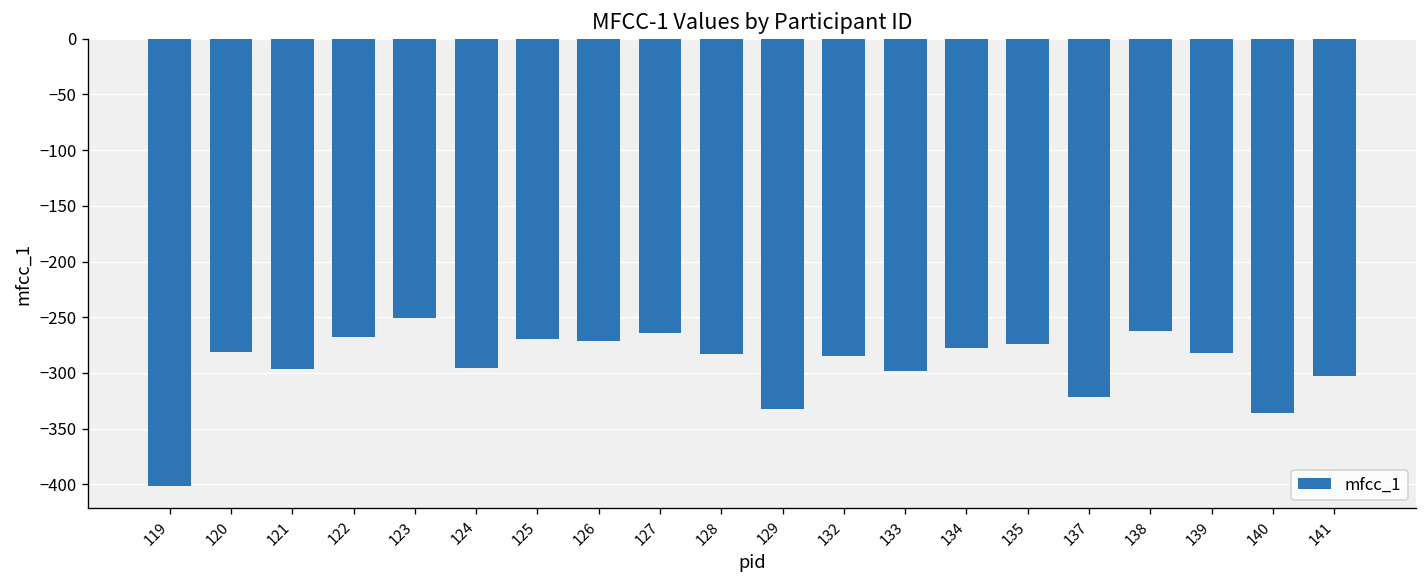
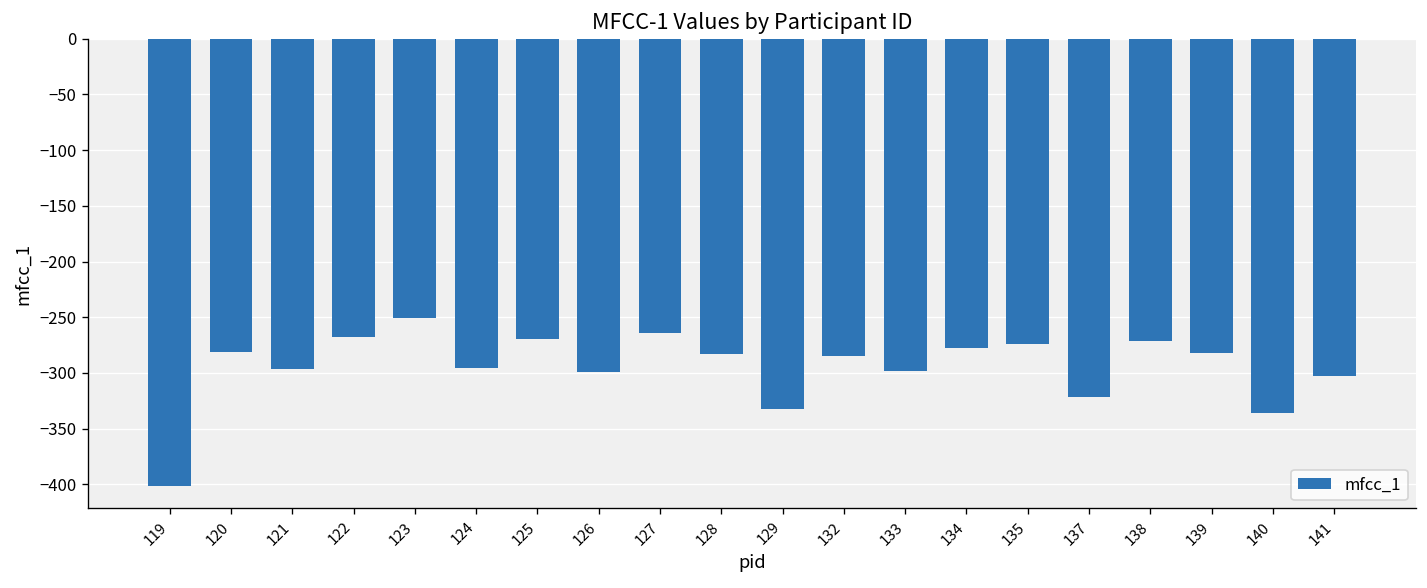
126: -270 -> -300
138: -260 -> -270
